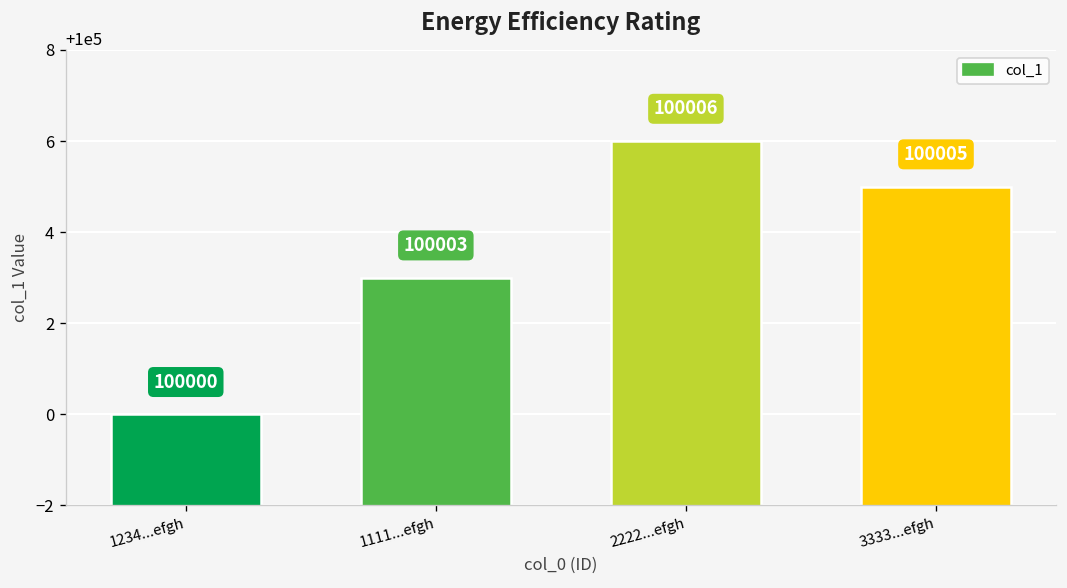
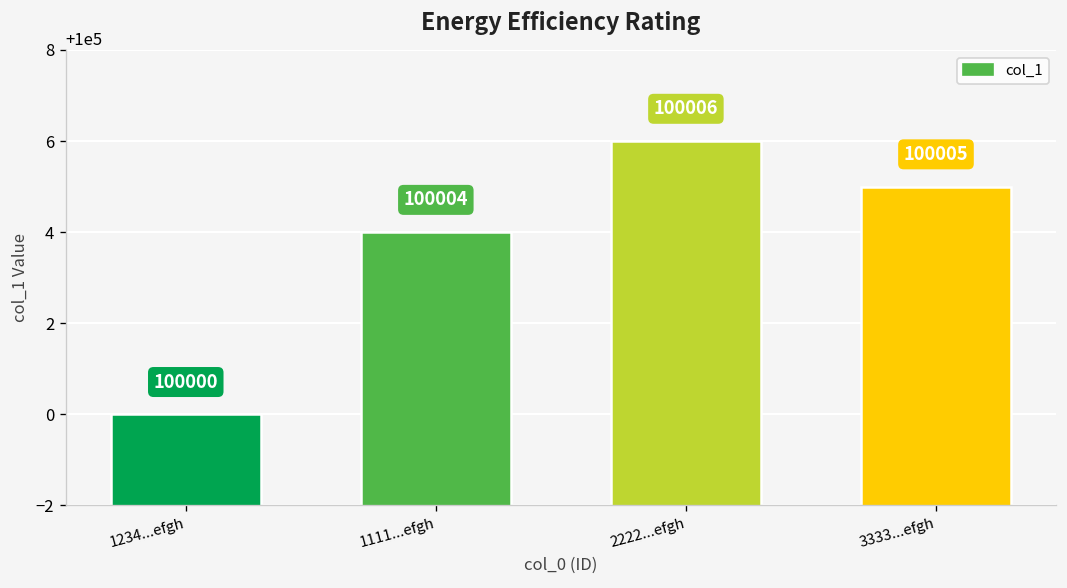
1111...efgh: 100003 -> 100004
